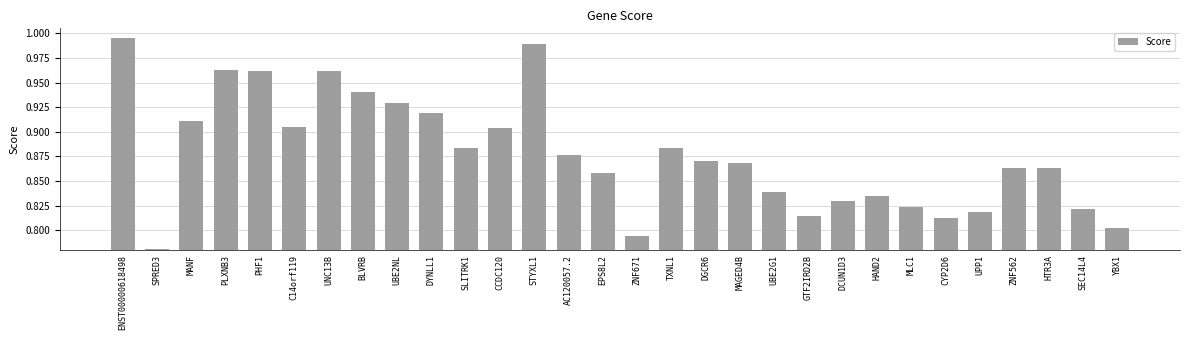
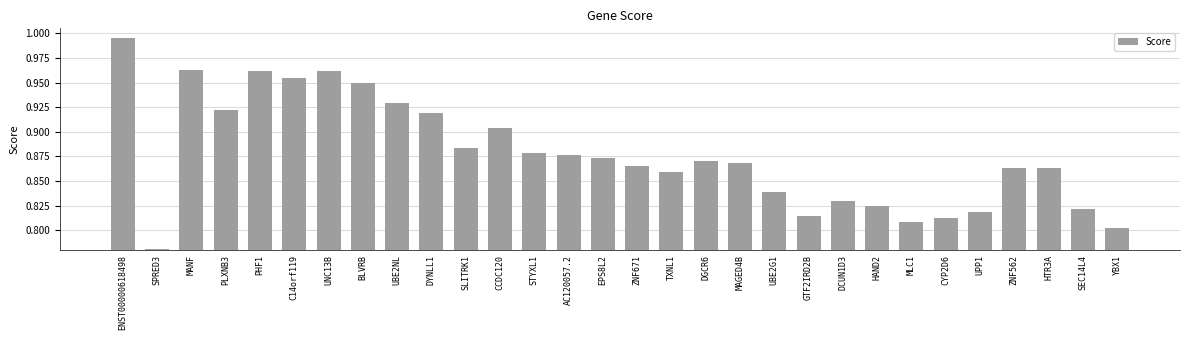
MANF: 0.91 -> 0.96
PLXNB3: 0.96 -> 0.92
C14orf119: 0.90 -> 0.95
BLVRB: 0.94 -> 0.95
STYXL1: 0.99 -> 0.88
EPS8L2: 0.86 -> 0.87
ZNF671: 0.79 -> 0.86
TXNL1: 0.88 -> 0.86
HAND2: 0.835 -> 0.825
MLC1: 0.82 -> 0.81
